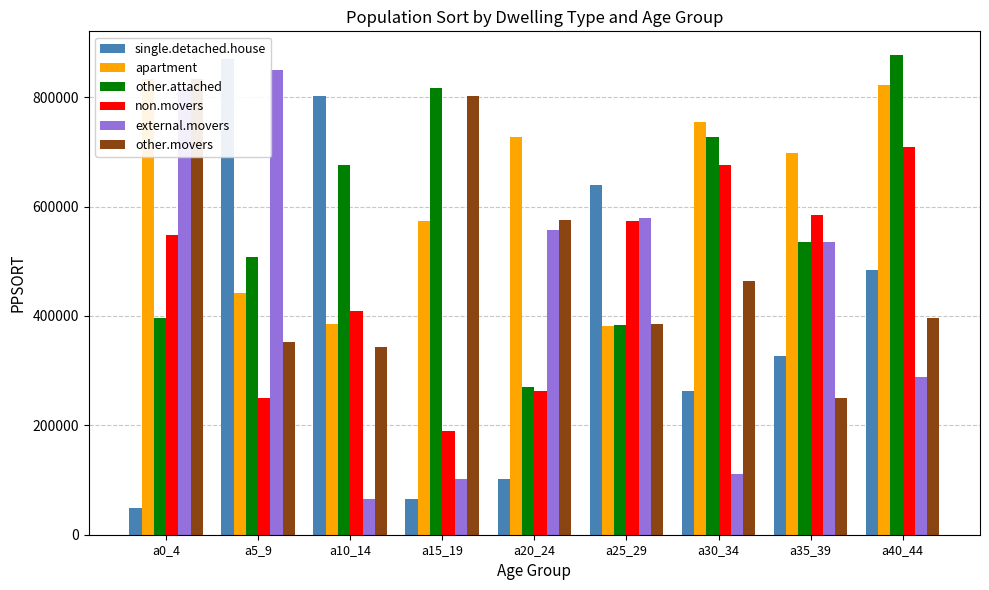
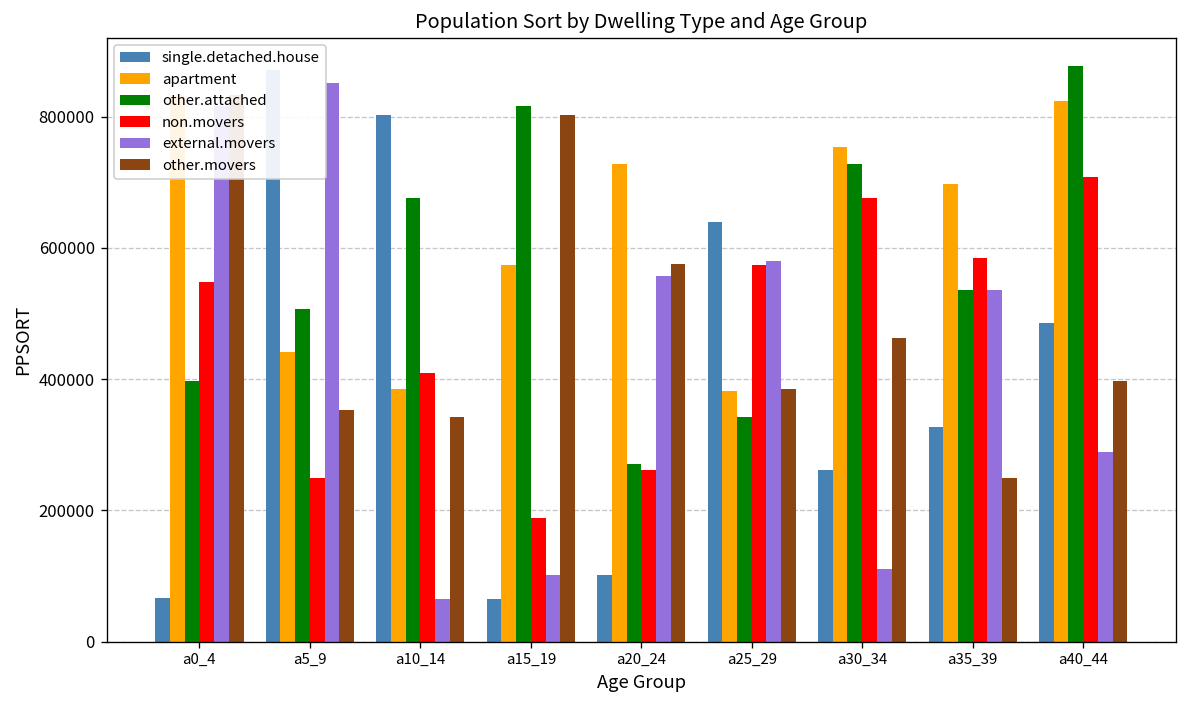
single.detached.house, a0_4: 50000 -> 70000
other.attached, a25_29: 380000 -> 340000
